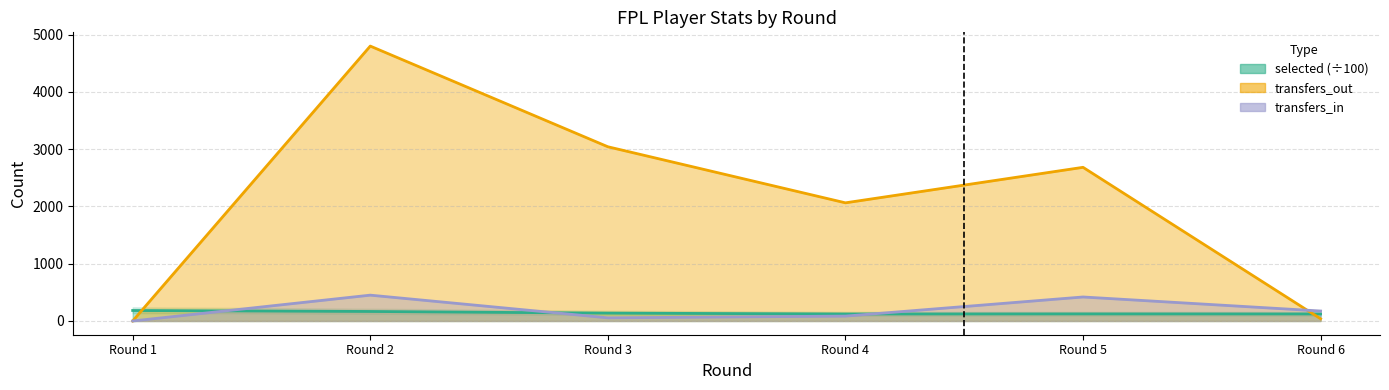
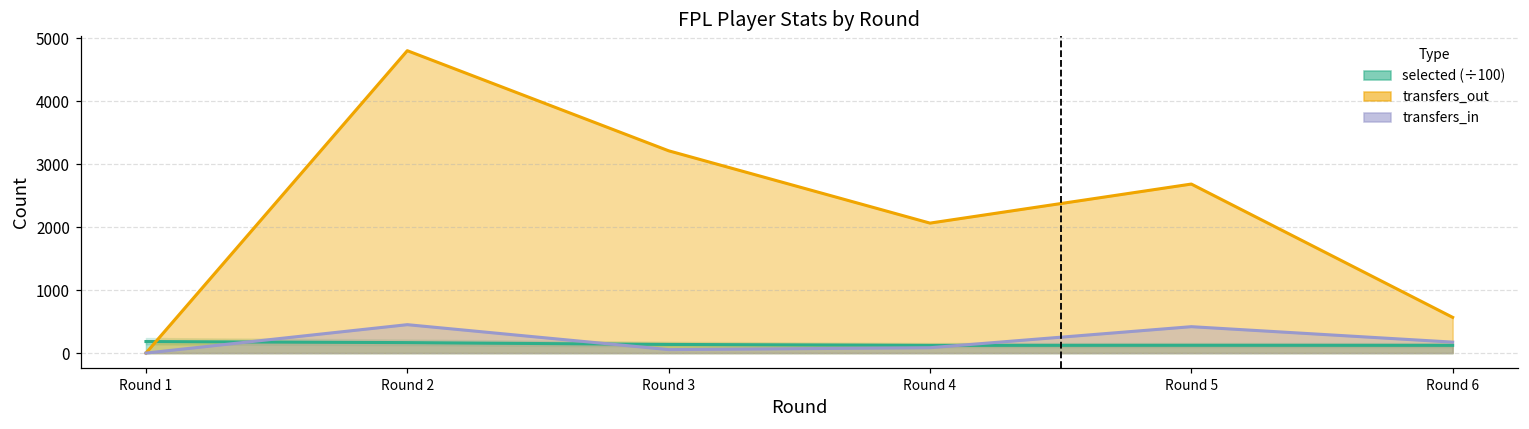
transfers_out, Round 3: 3000 -> 3200
transfers_out, Round 6: 0 -> 600
